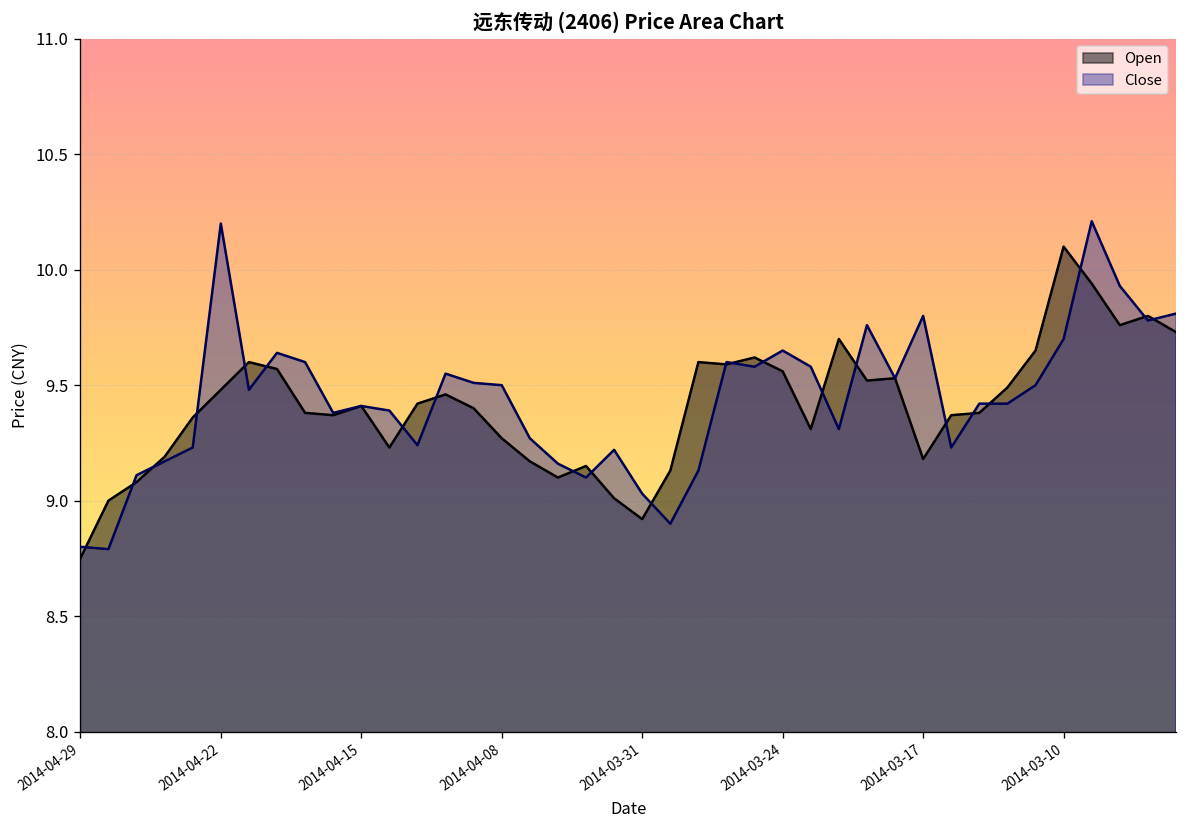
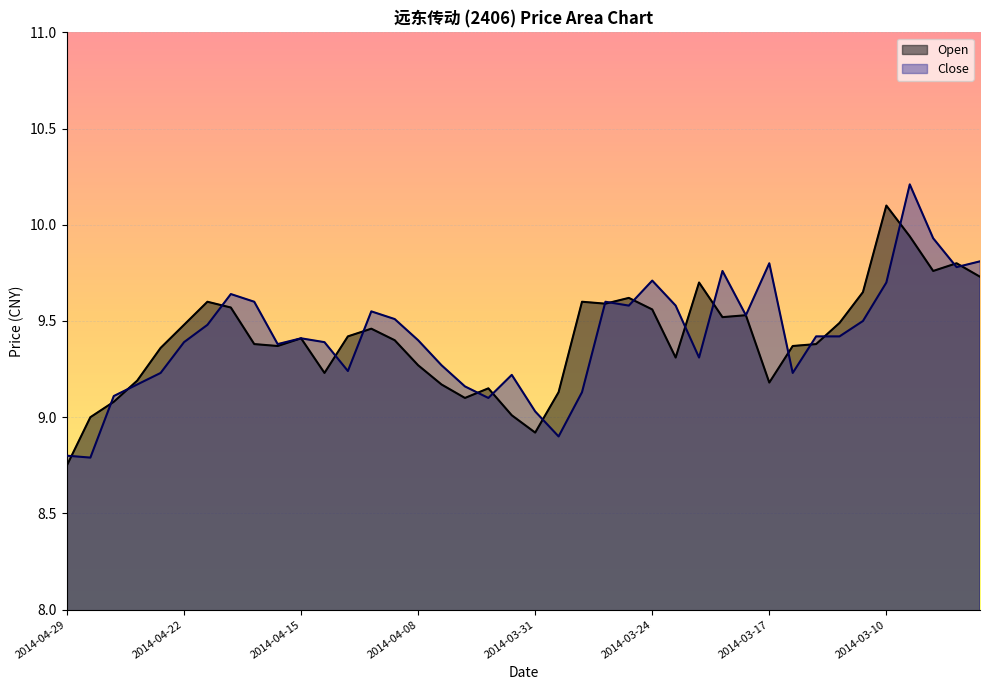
Close, 2014-04-22: 10.20 -> 9.39
Close, 2014-04-08: 9.5 -> 9.4
Close, 2014-03-24: 9.65 -> 9.71
